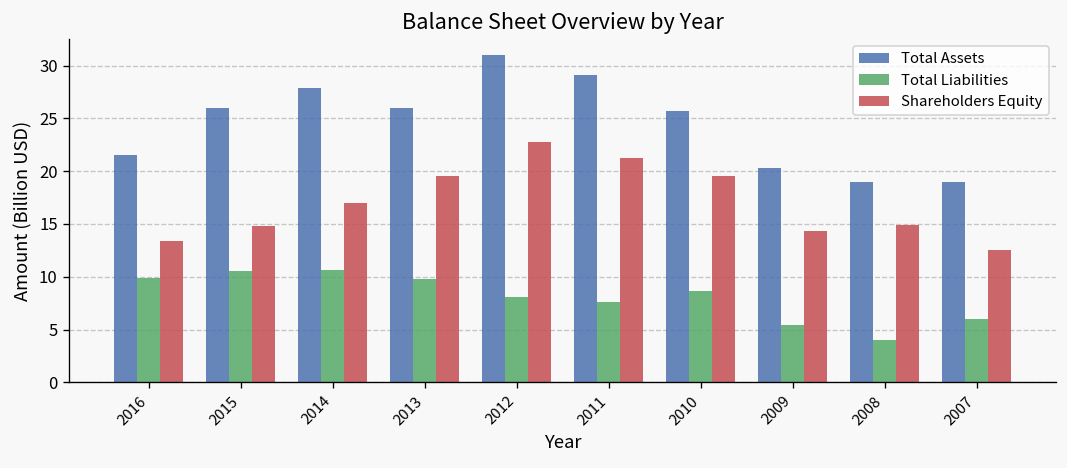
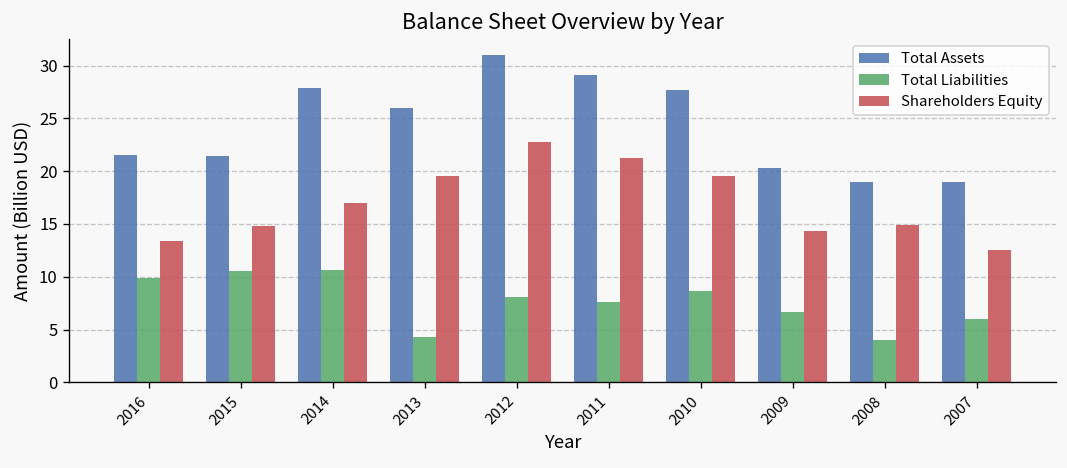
Total Assets, 2015: 26 -> 21
Total Liabilities, 2013: 10 -> 4
Total Assets, 2010: 26 -> 28
Total Liabilities, 2009: 5 -> 7
